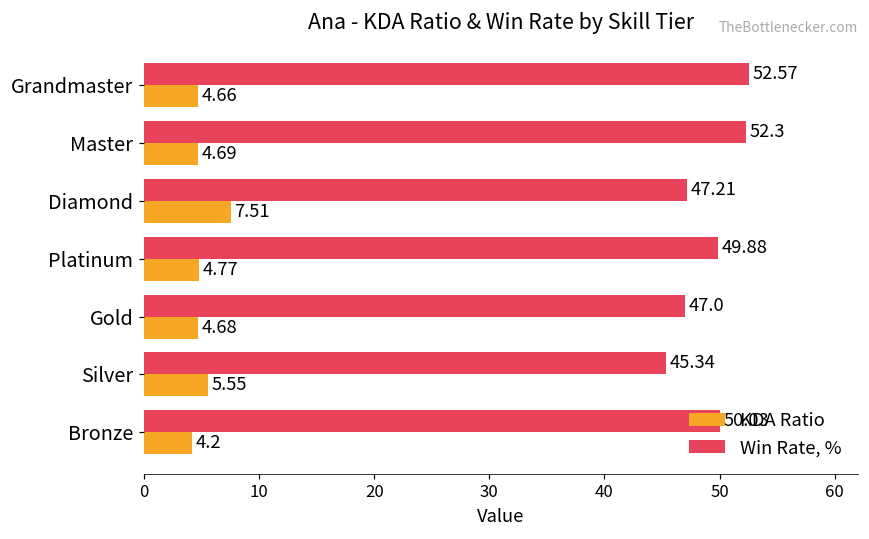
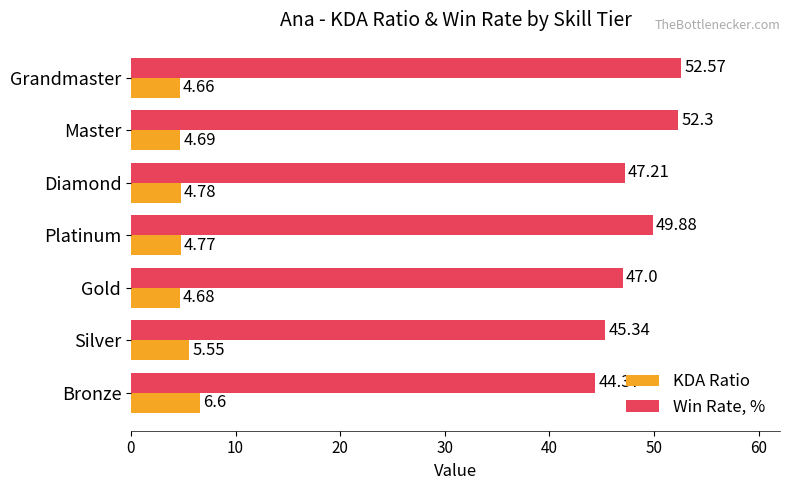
KDA Ratio, Diamond: 7.51 -> 4.78
Win Rate, %, Bronze: 50.03 -> 44.37
KDA Ratio, Bronze: 4.2 -> 6.6
